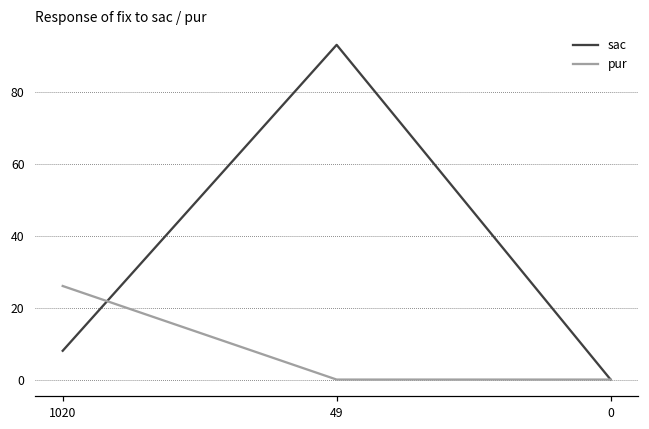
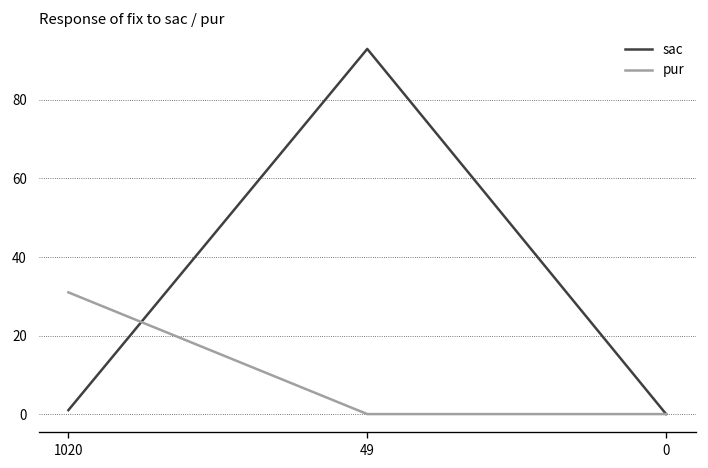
sac, 1020: 8 -> 1
pur, 1020: 26 -> 31
